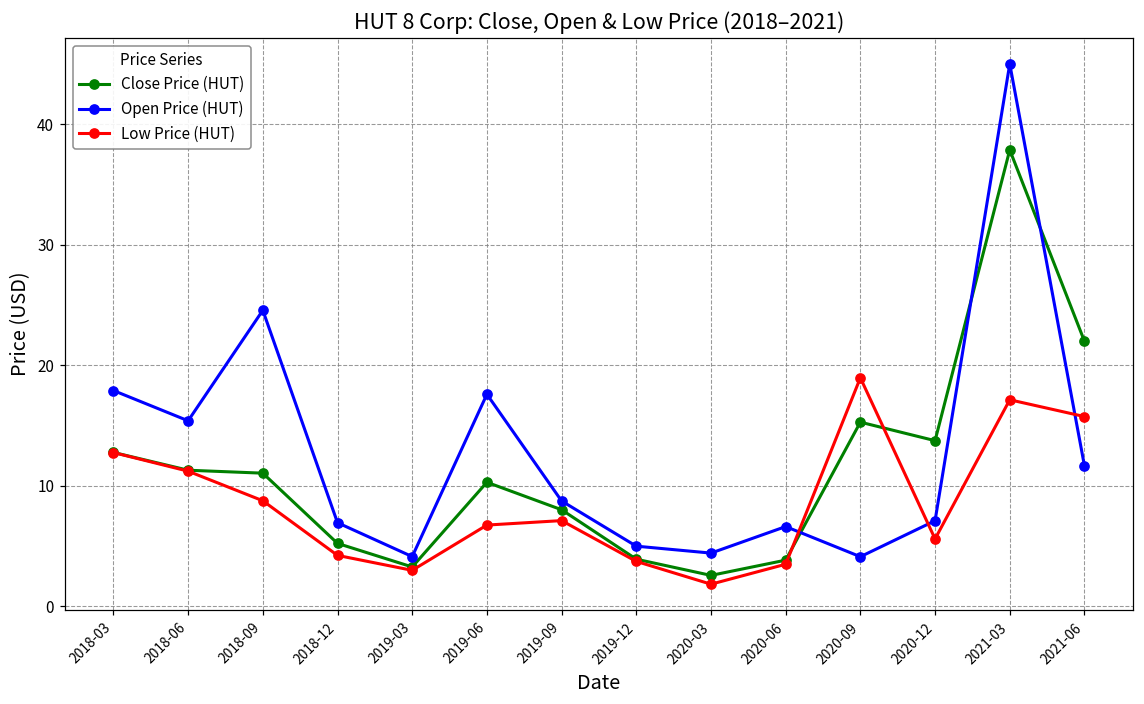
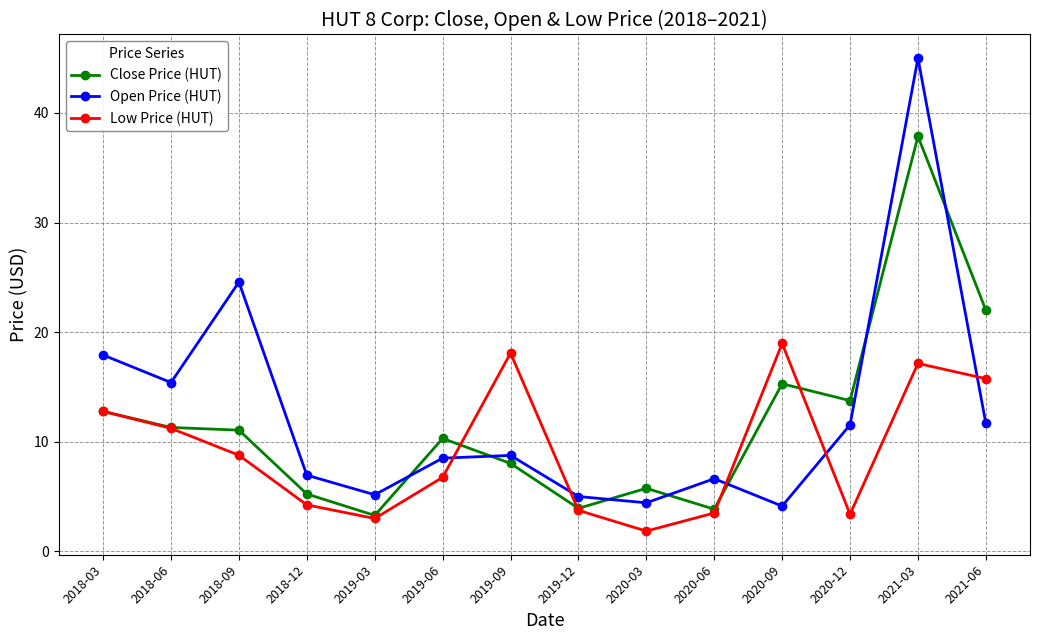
Open Price (HUT), 2019-03: 4.1 -> 5.2
Open Price (HUT), 2019-06: 17.6 -> 8.5
Low Price (HUT), 2019-09: 7.1 -> 18.1
Close Price (HUT), 2020-03: 2.6 -> 5.7
Open Price (HUT), 2020-12: 7.1 -> 11.5
Low Price (HUT), 2020-12: 5.6 -> 3.4
